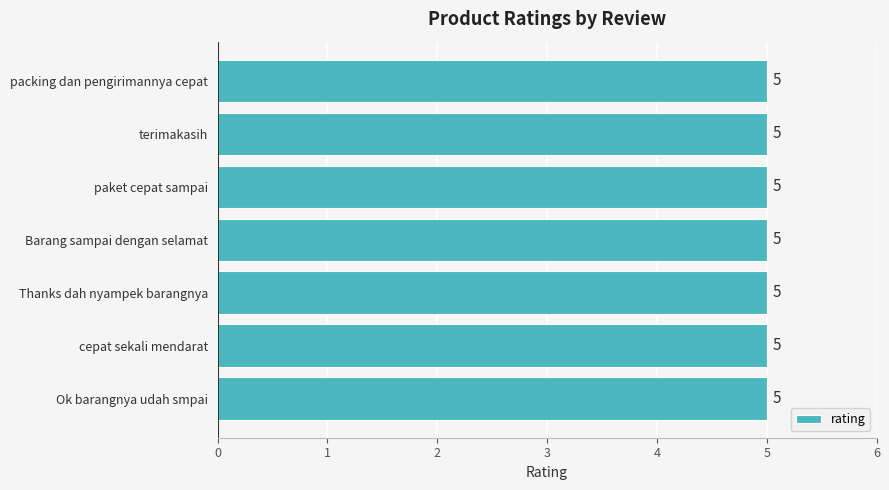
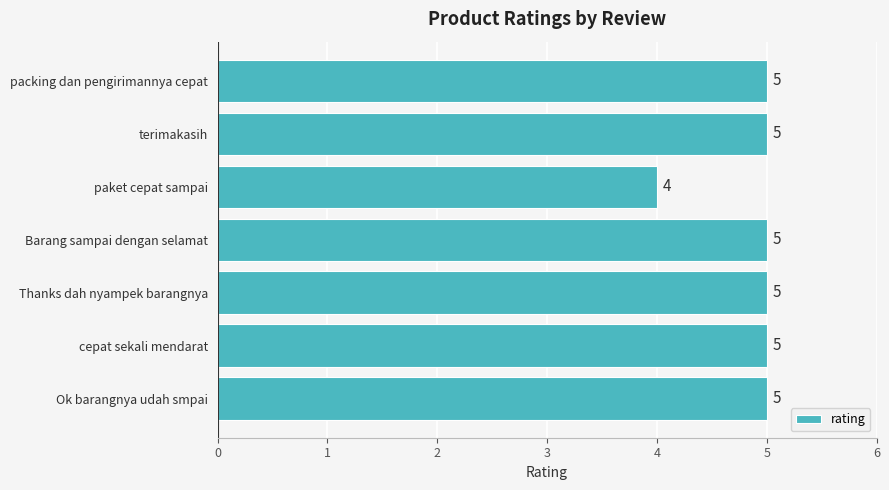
paket cepat sampai: 5 -> 4
